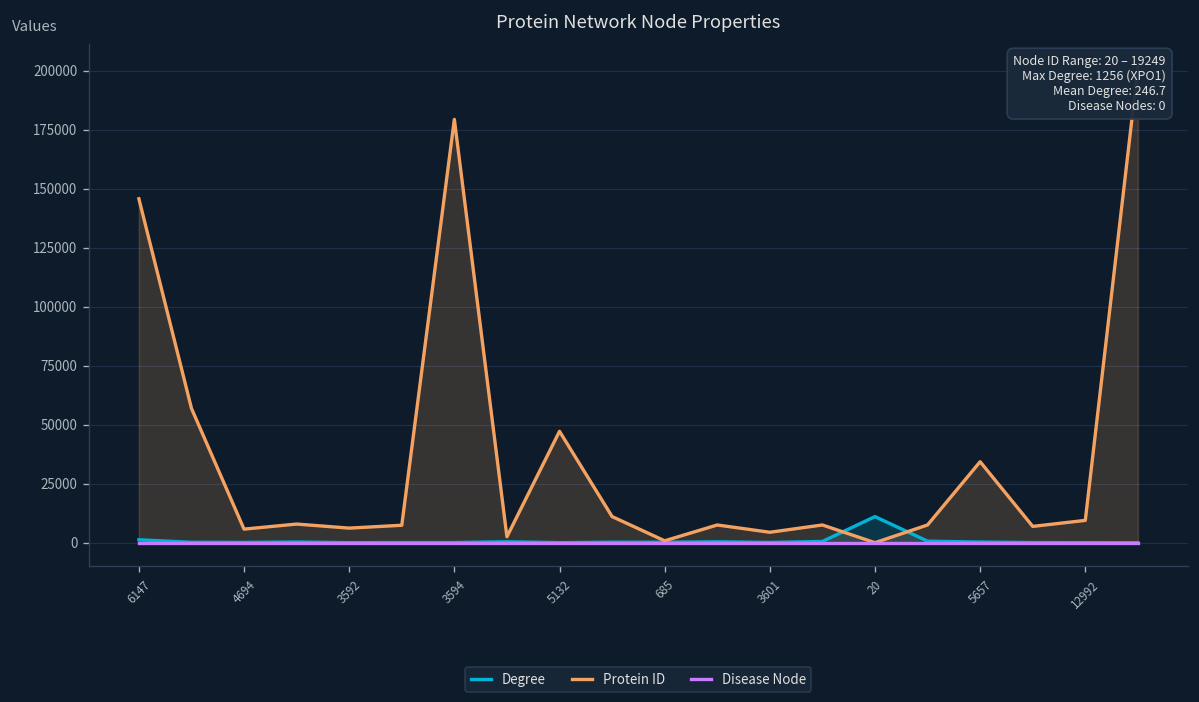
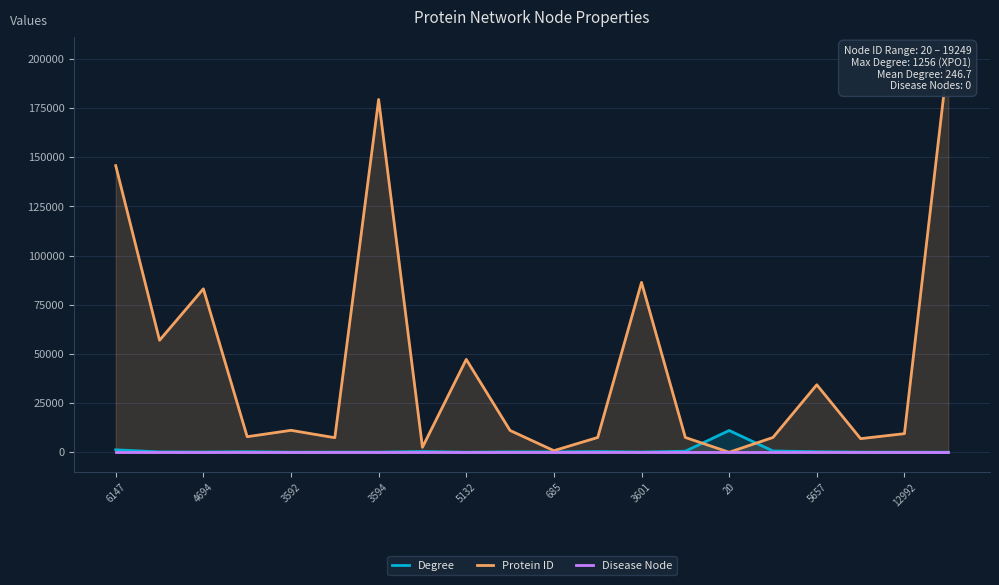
Protein ID, 4694: 6000 -> 83000
Protein ID, 3592: 6000 -> 11000
Protein ID, 3601: 4000 -> 86000
